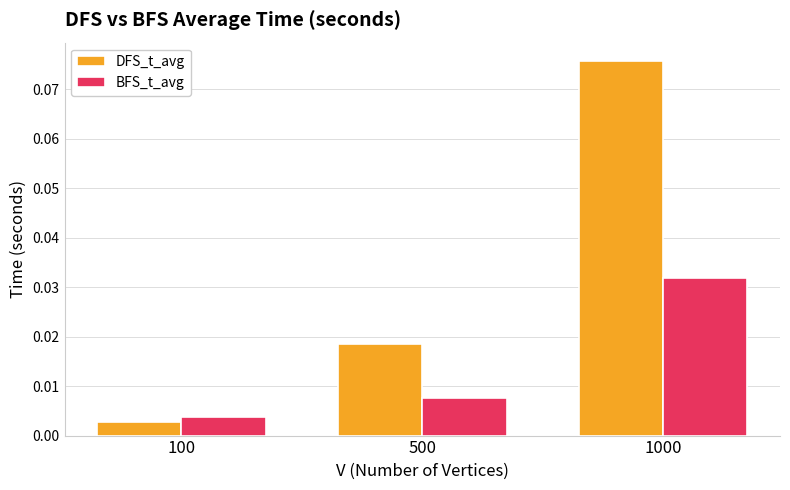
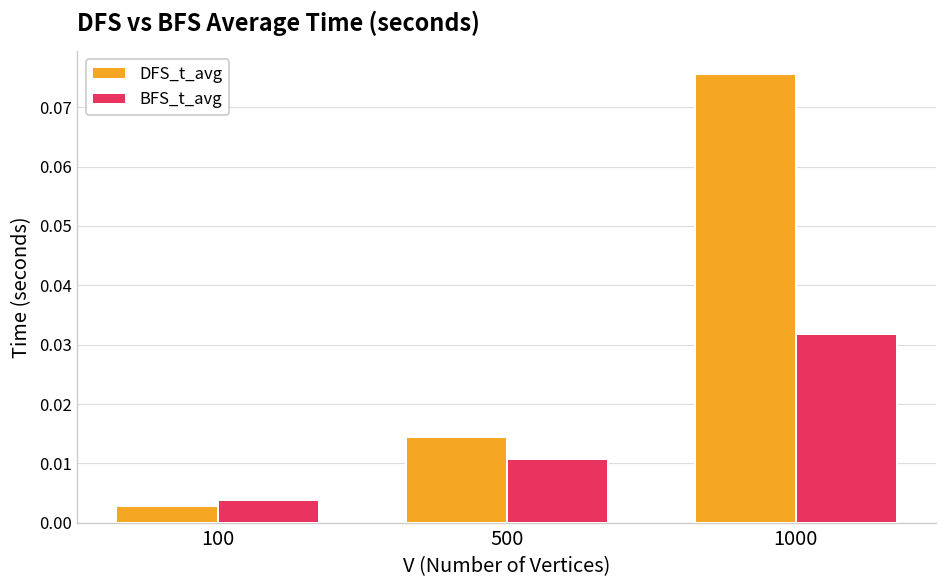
DFS_t_avg, 500: 0.019 -> 0.014
BFS_t_avg, 500: 0.008 -> 0.011
